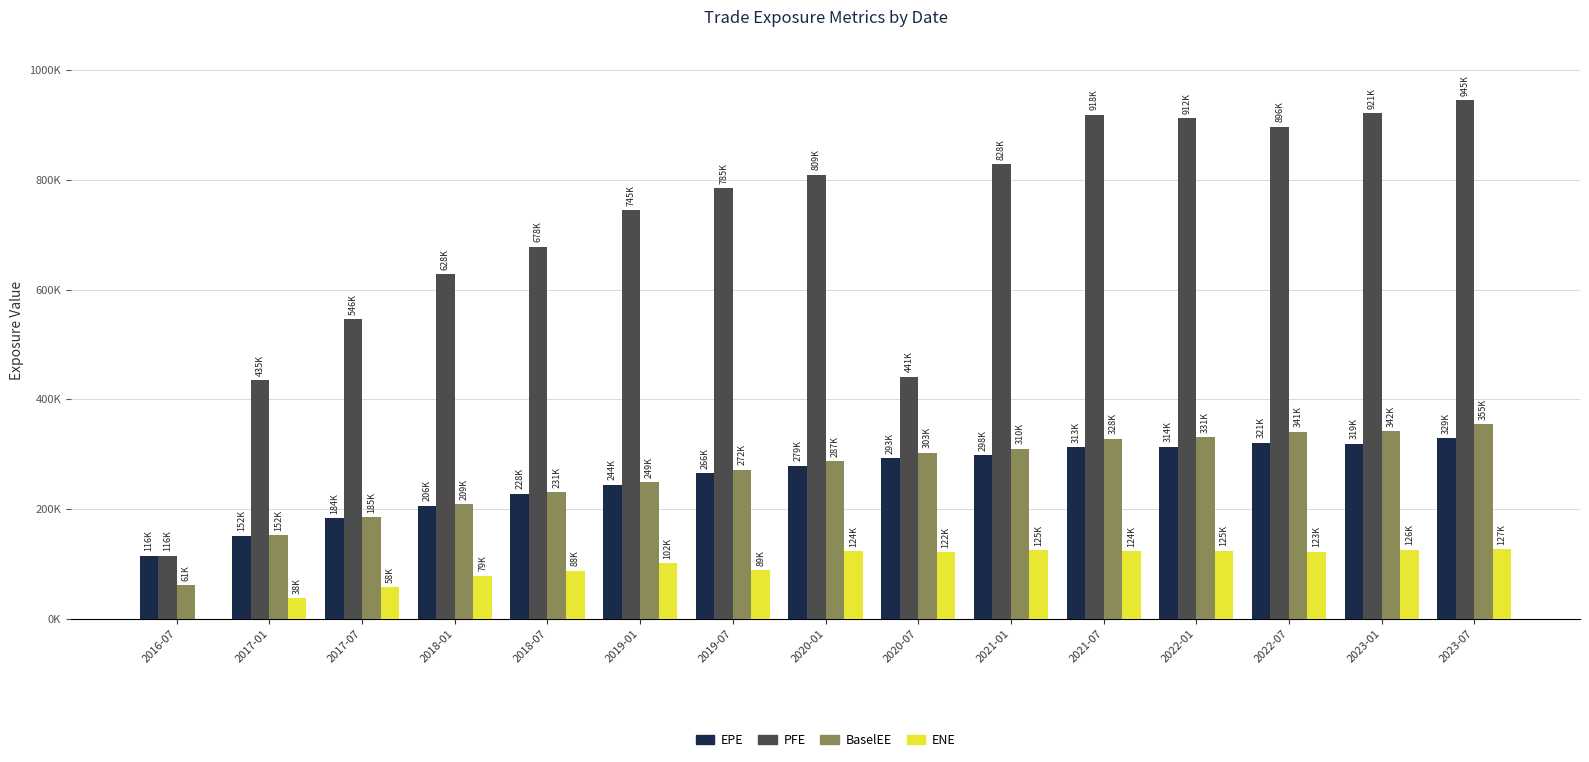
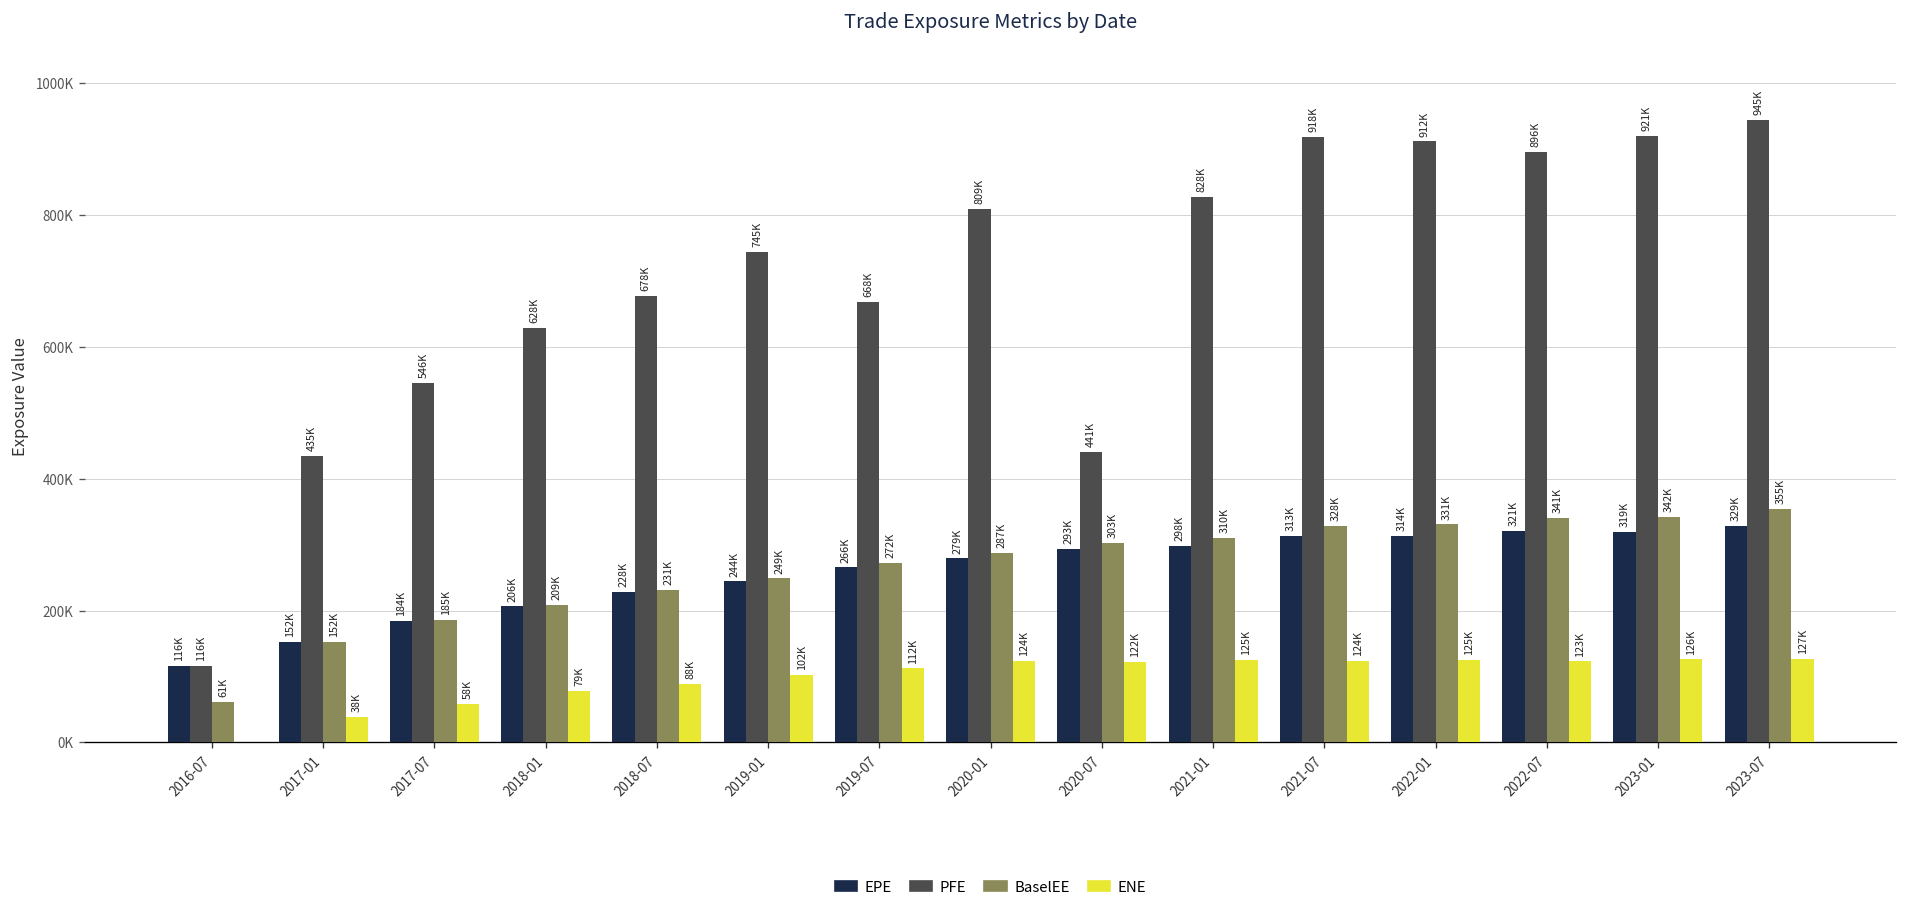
PFE, 2019-07: 785K -> 668K
ENE, 2019-07: 89K -> 112K
